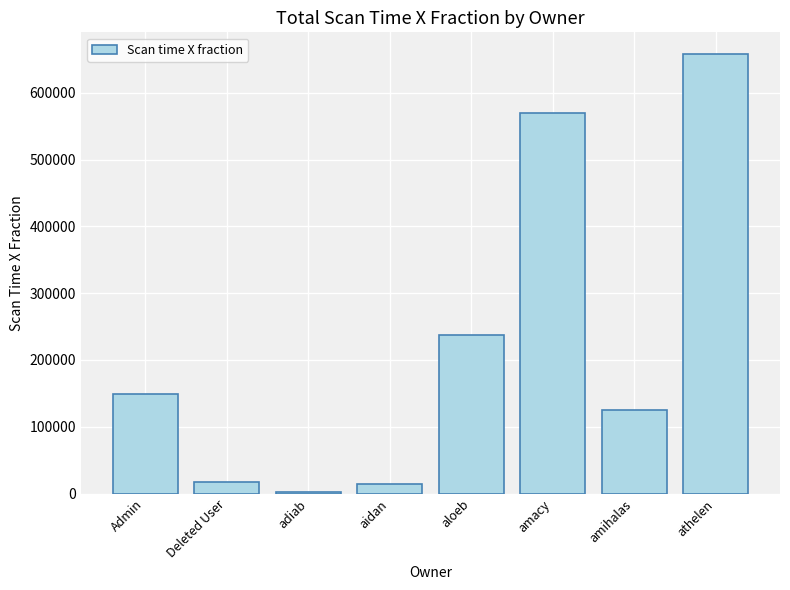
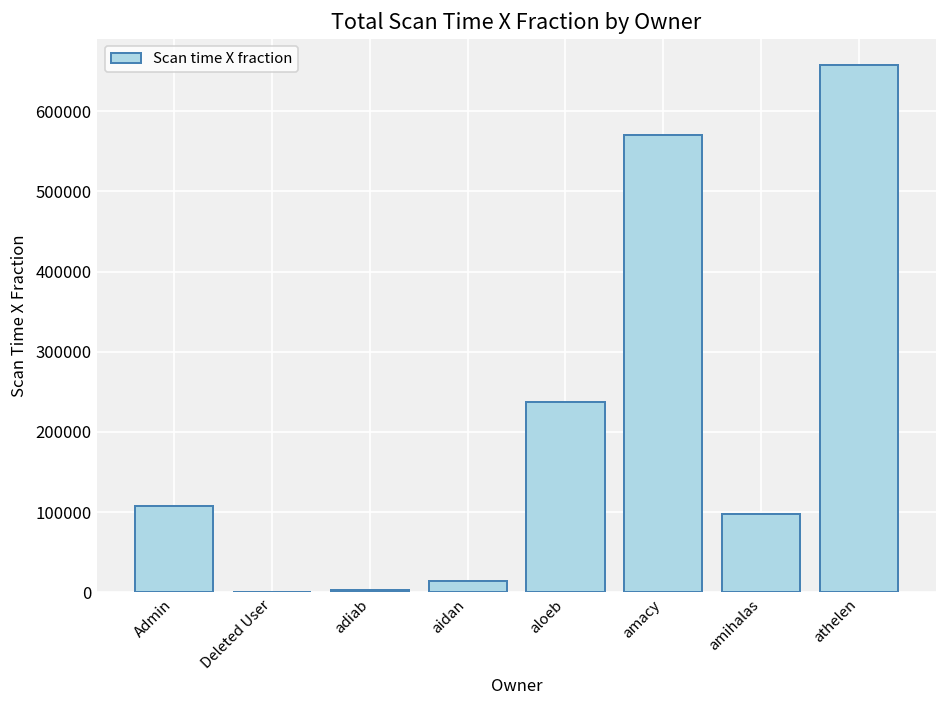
Admin: 150000 -> 110000
Deleted User: 20000 -> 0
amihalas: 120000 -> 100000
